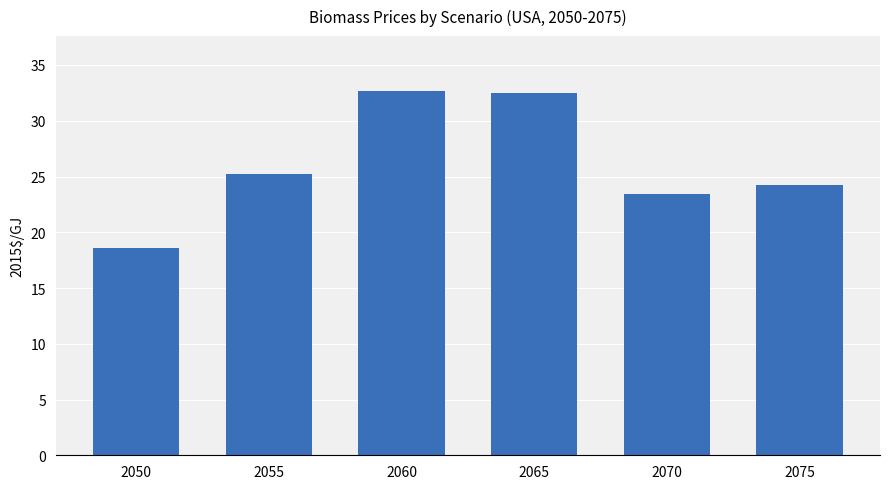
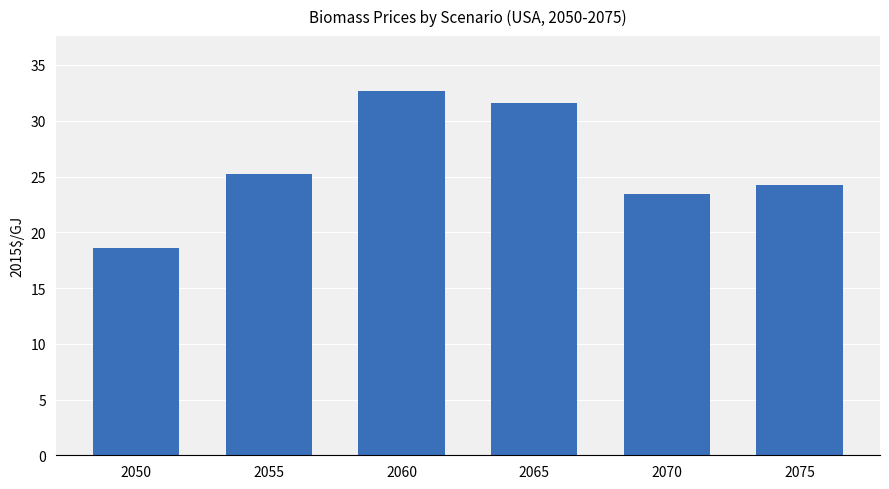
2065: 32.5 -> 31.6
